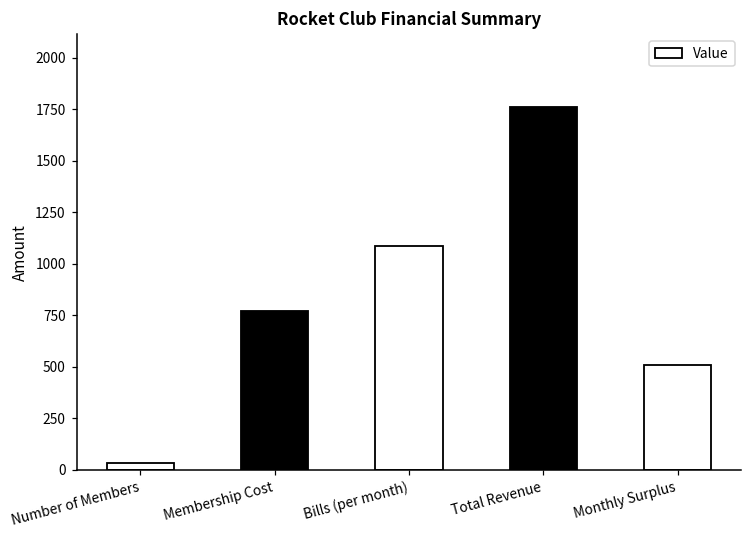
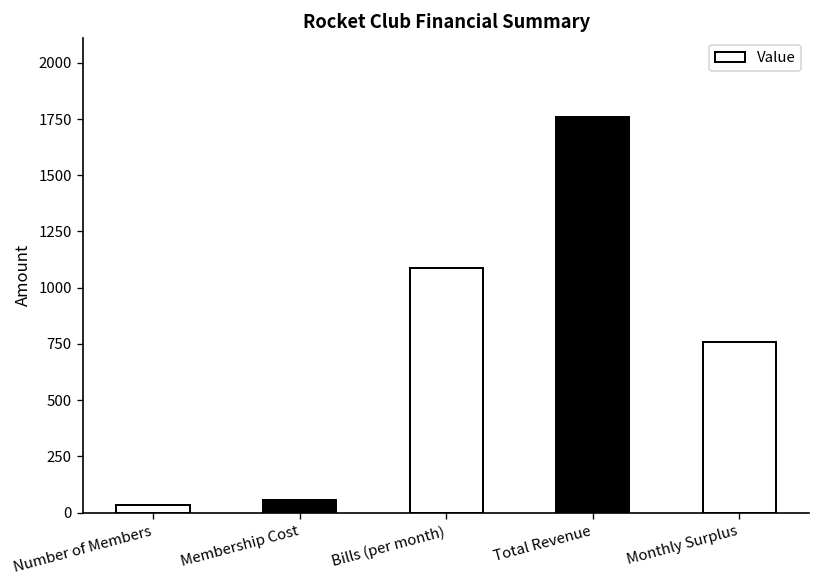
Membership Cost: 770 -> 60
Monthly Surplus: 510 -> 760
